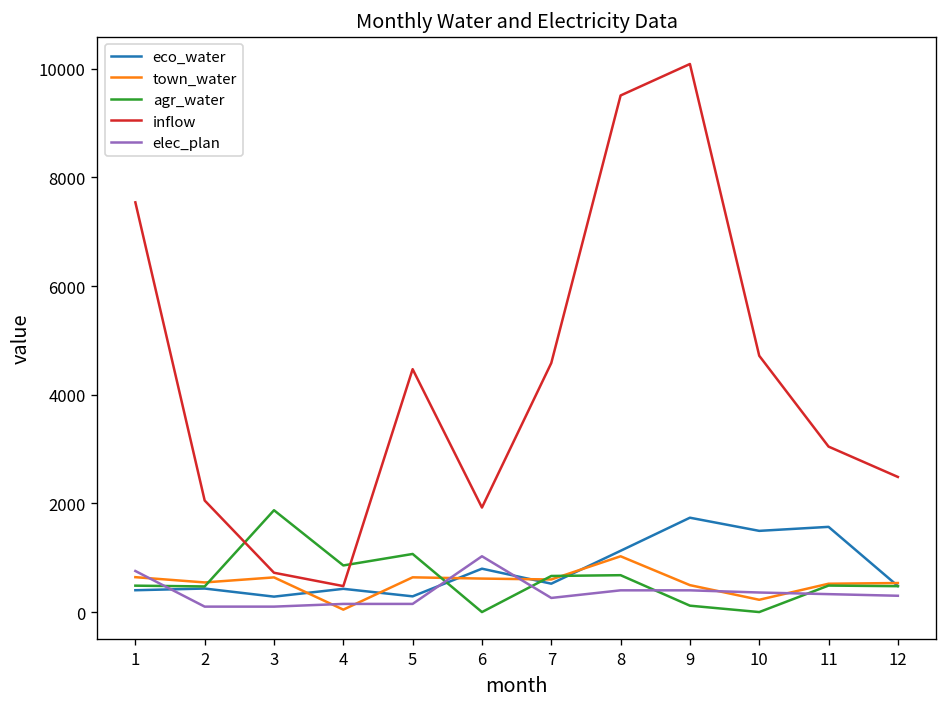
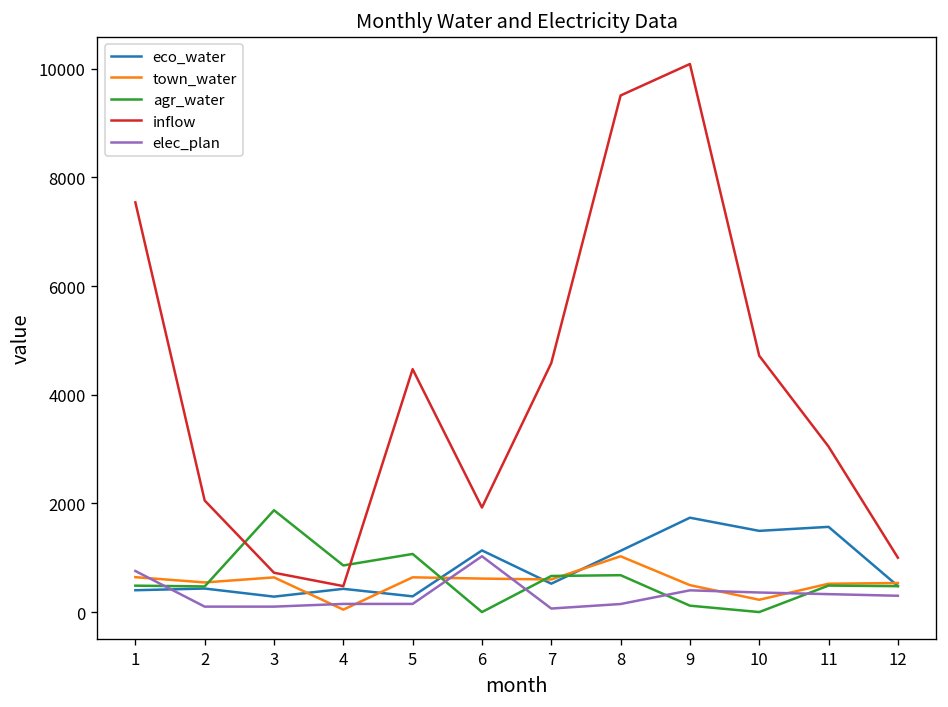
eco_water, 6: 800 -> 1100
elec_plan, 7: 300 -> 100
elec_plan, 8: 400 -> 100
inflow, 12: 2500 -> 1000
